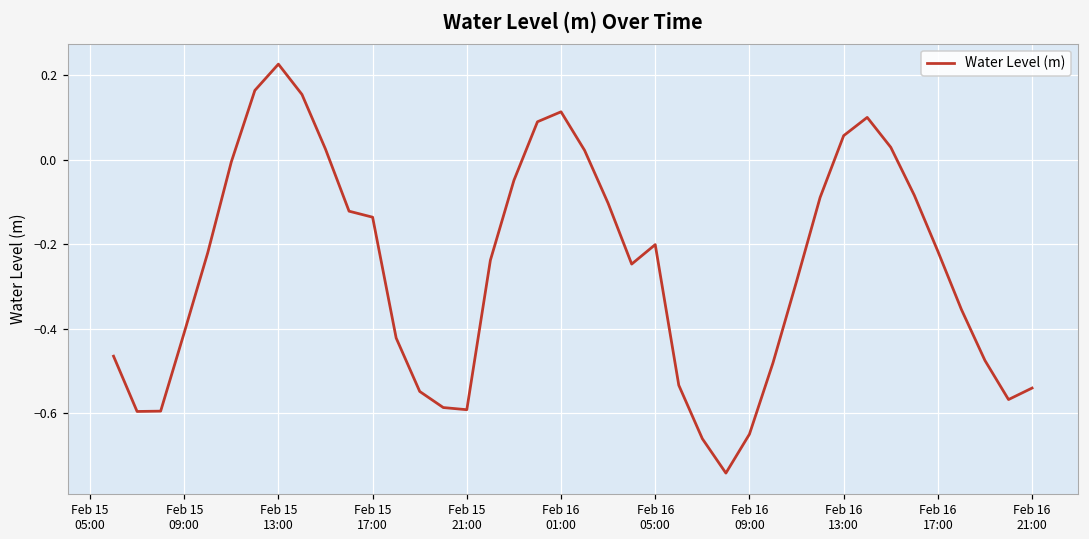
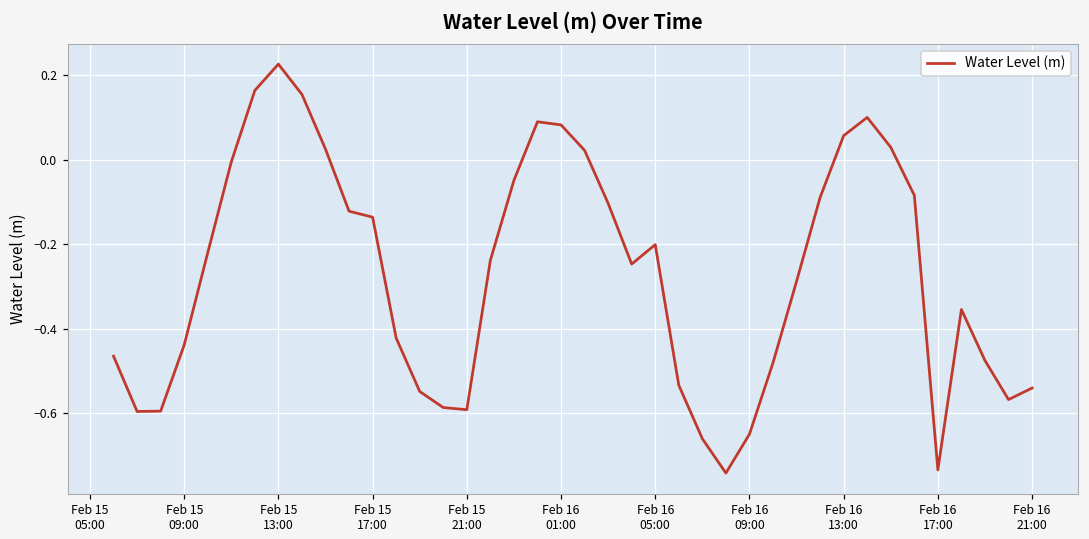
Feb 15 09:00: -0.41 -> -0.44
Feb 16 01:00: 0.11 -> 0.08
Feb 16 17:00: -0.22 -> -0.73
